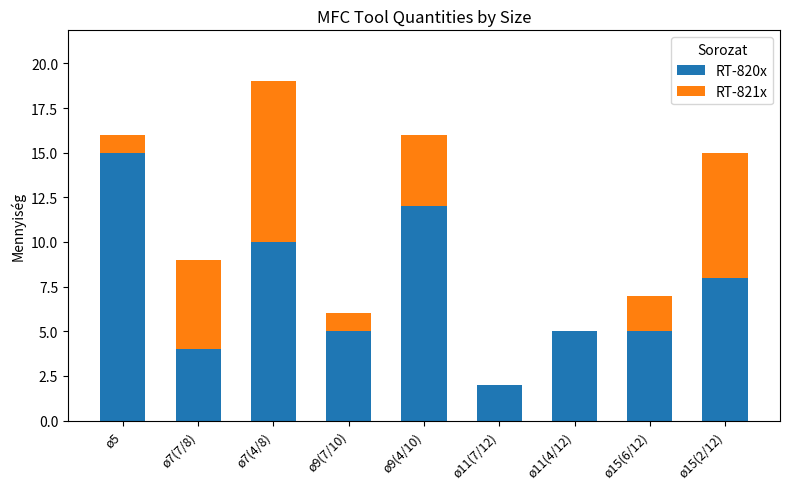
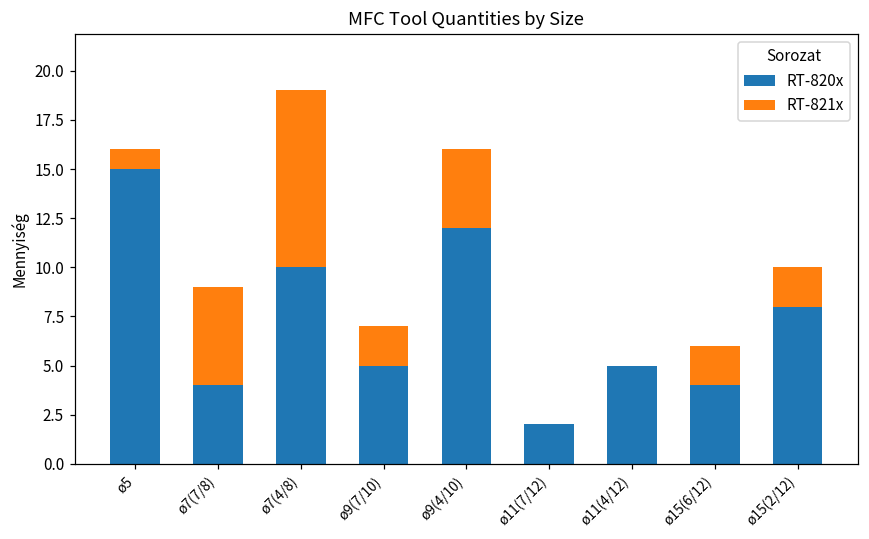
RT-821x, ø9(7/10): 1 -> 2
RT-820x, ø15(6/12): 5 -> 4
RT-821x, ø15(2/12): 7 -> 2
